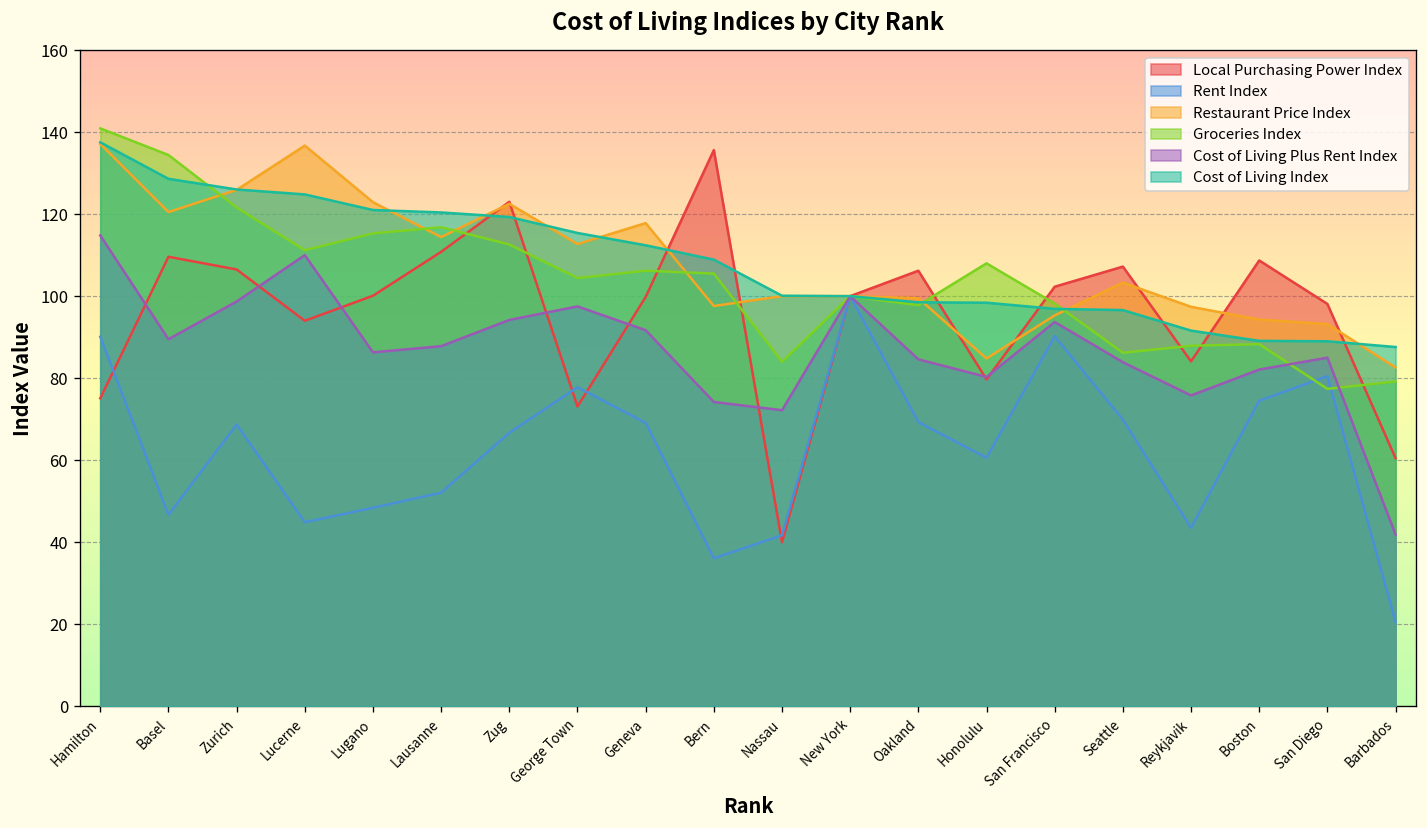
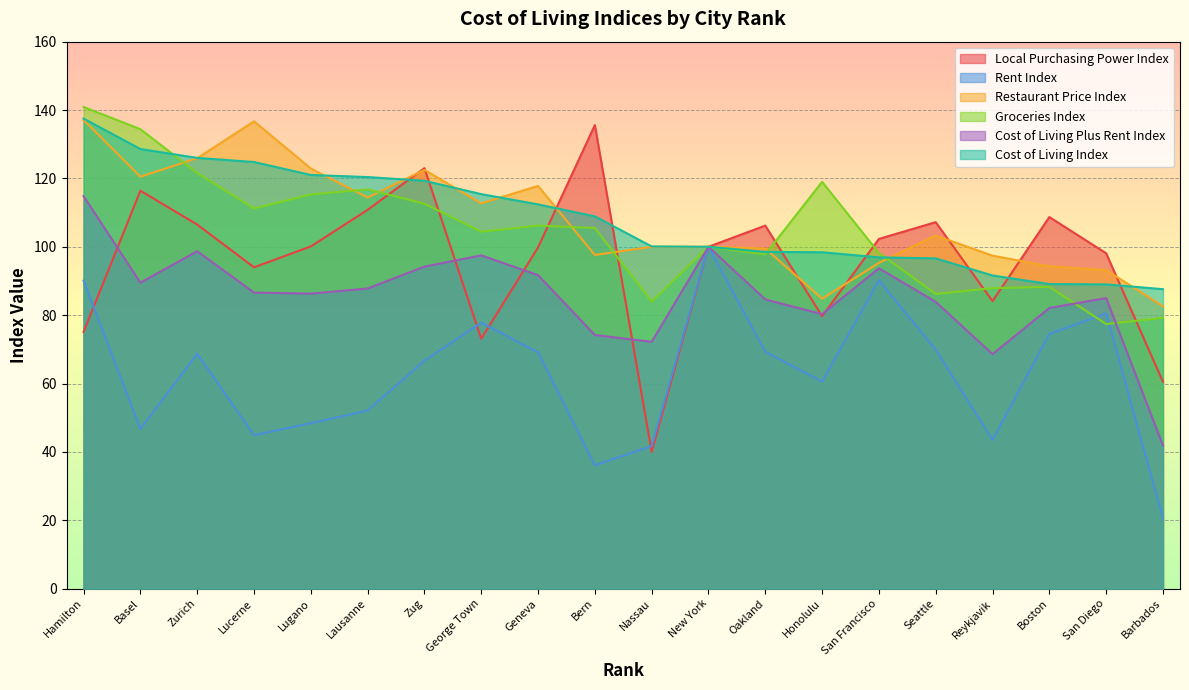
Local Purchasing Power Index, Basel: 110 -> 116
Cost of Living Plus Rent Index, Lucerne: 110 -> 87
Groceries Index, Honolulu: 108 -> 119
Cost of Living Plus Rent Index, Reykjavik: 76 -> 69
